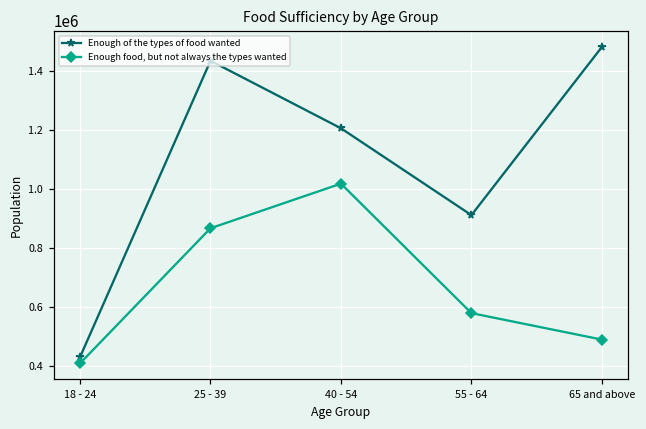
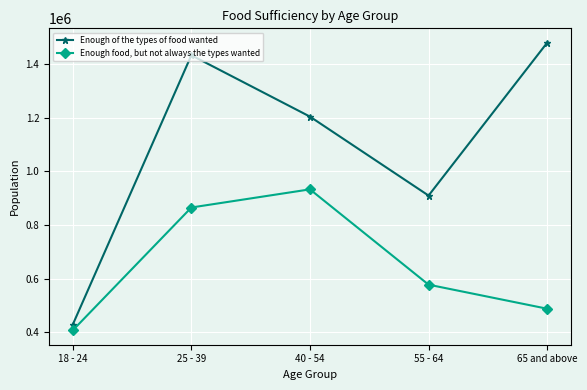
Enough food, but not always the types wanted, 40 - 54: 1020000 -> 930000
